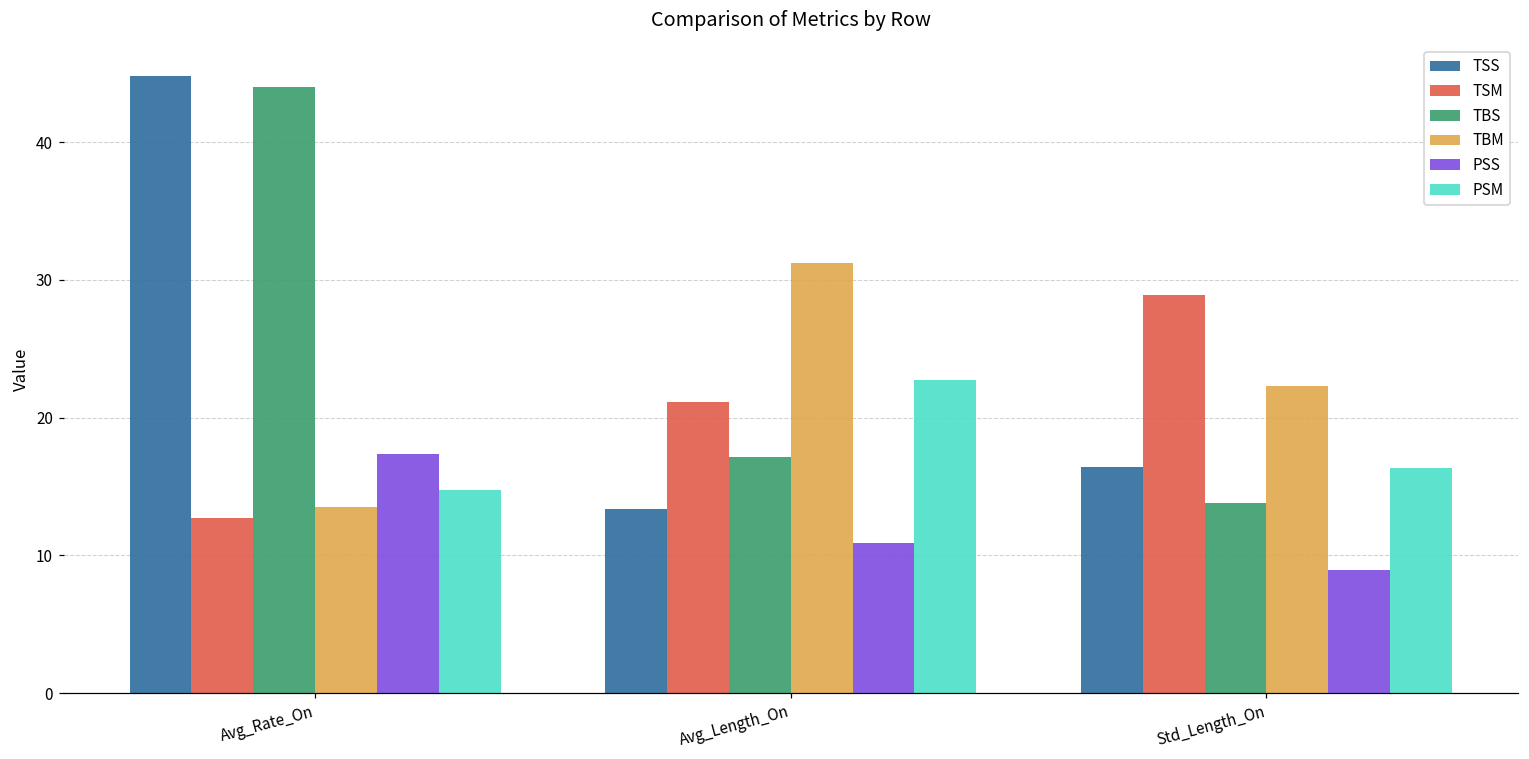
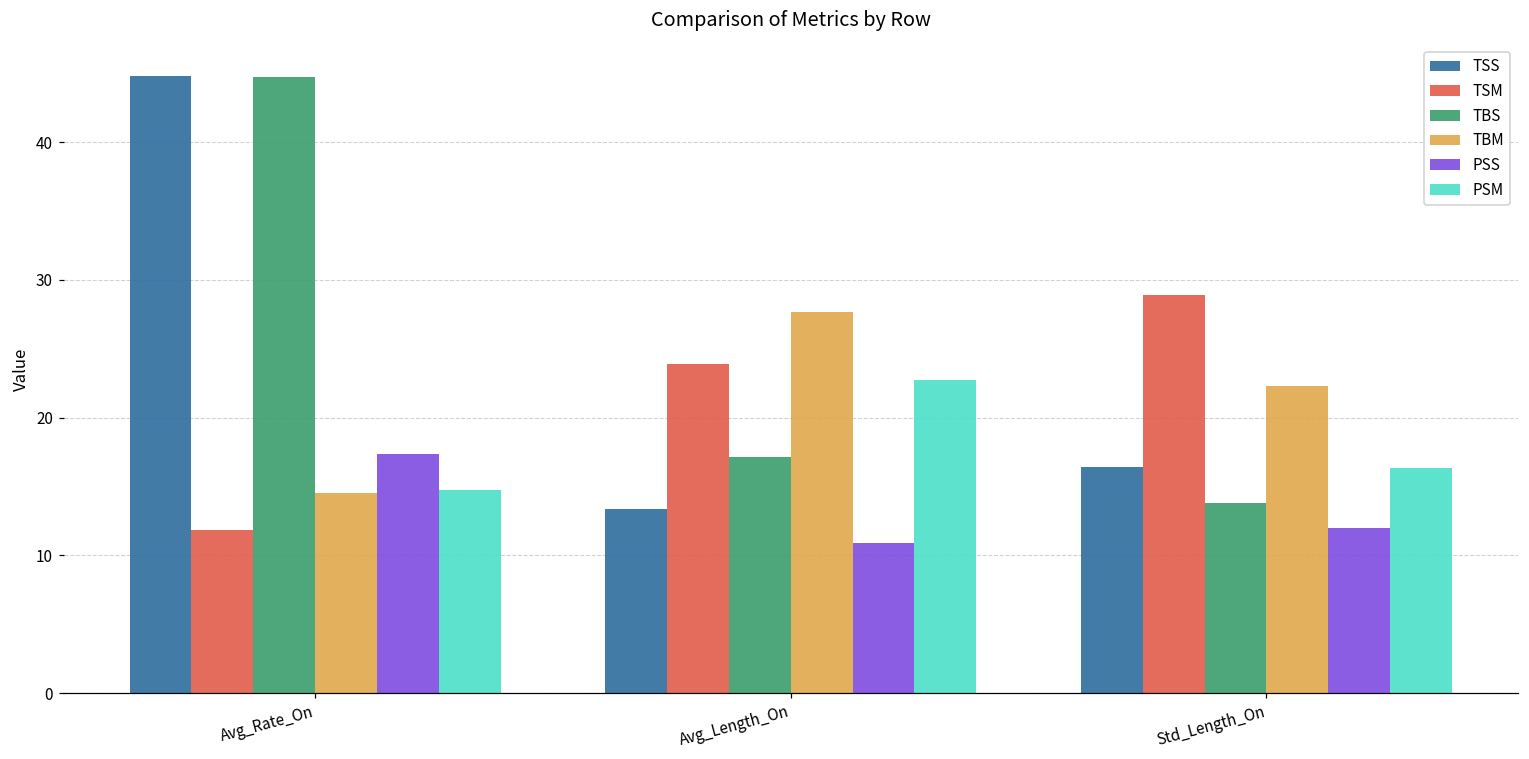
TSM, Avg_Rate_On: 12.7 -> 11.8
TBS, Avg_Rate_On: 44.0 -> 44.7
TBM, Avg_Rate_On: 13.5 -> 14.5
TSM, Avg_Length_On: 21.1 -> 23.9
TBM, Avg_Length_On: 31.2 -> 27.7
PSS, Std_Length_On: 8.9 -> 12.0
